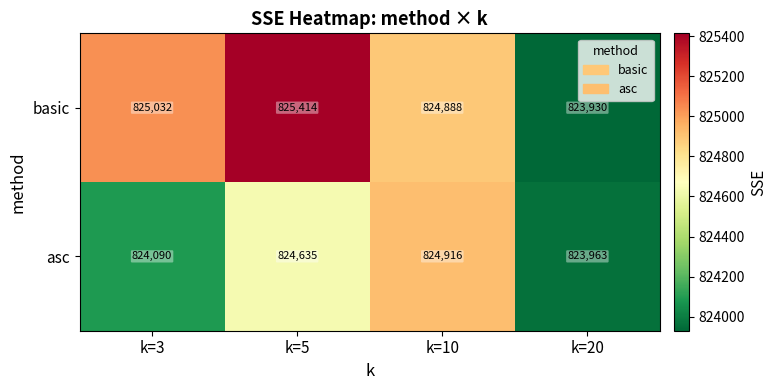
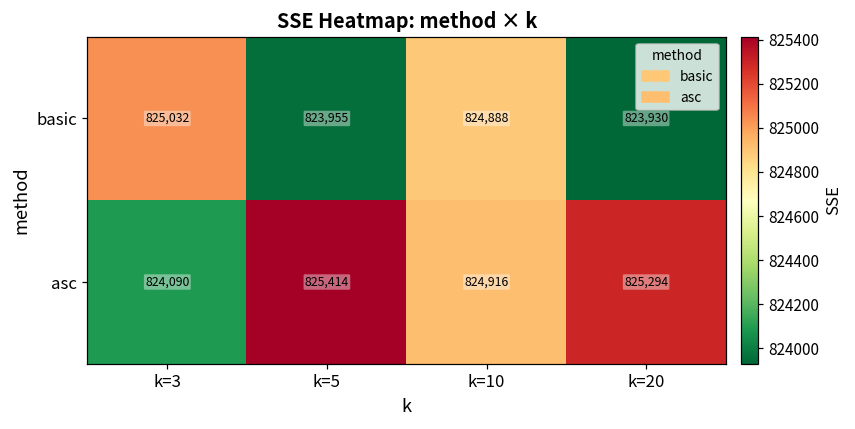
basic, k=5: 825,414 -> 823,955
asc, k=5: 824,635 -> 825,414
asc, k=20: 823,963 -> 825,294
